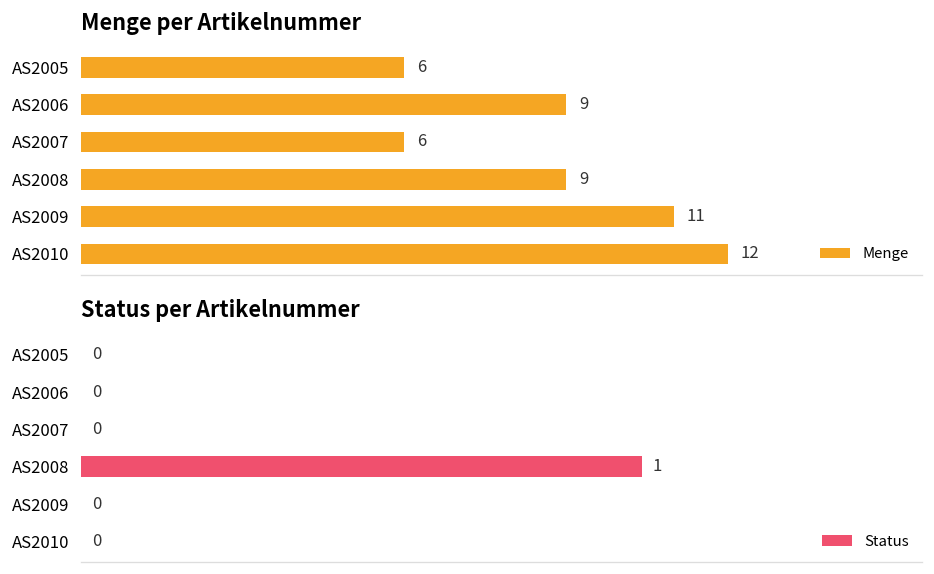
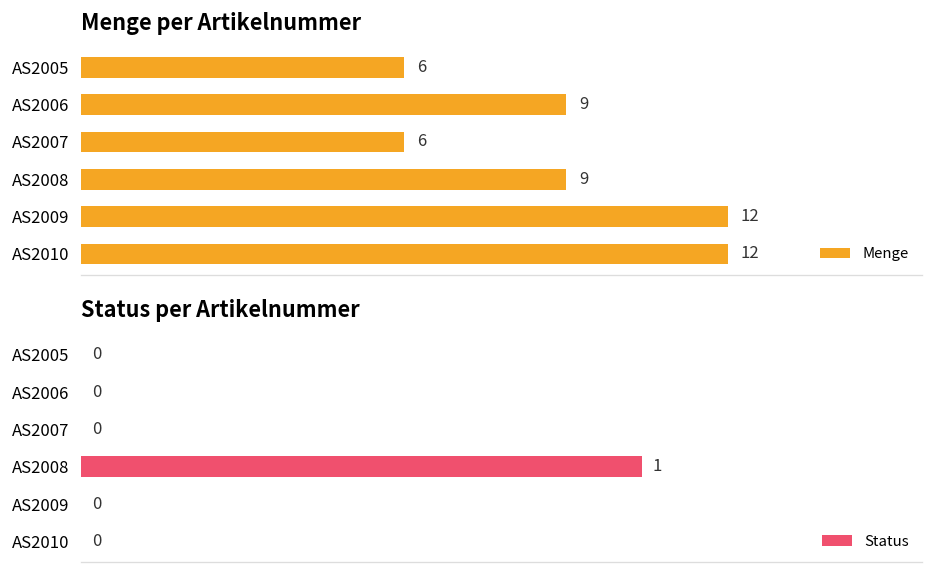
Menge per Artikelnummer, AS2009: 11 -> 12
